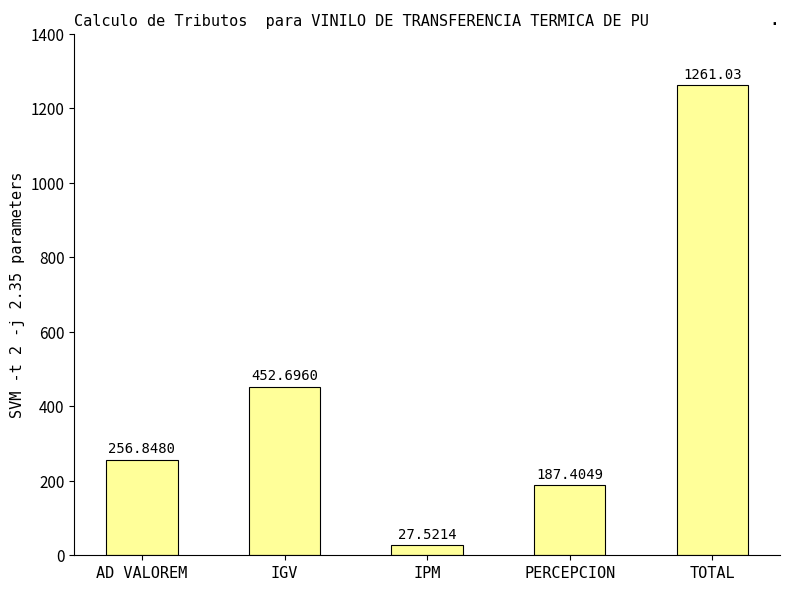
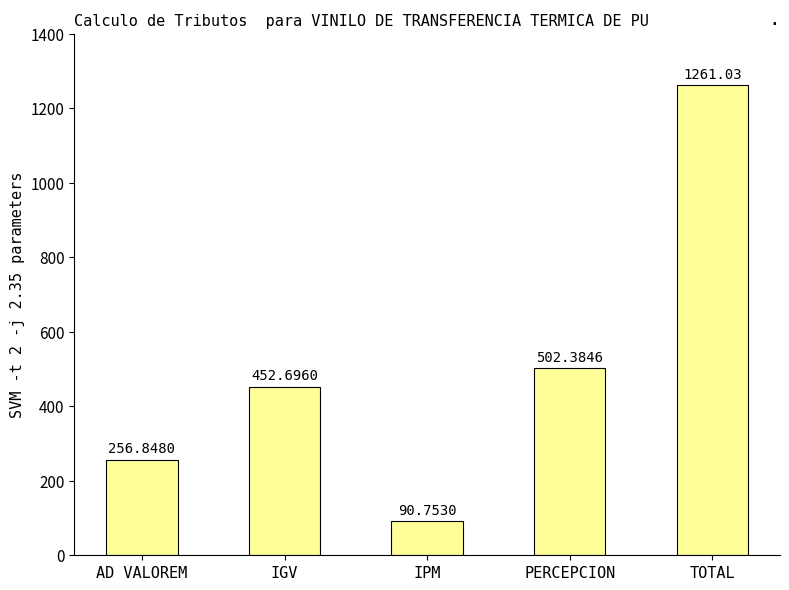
IPM: 27.5214 -> 90.7530
PERCEPCION: 187.4049 -> 502.3846
